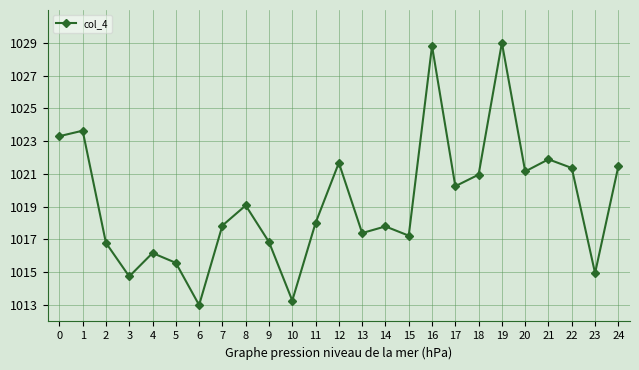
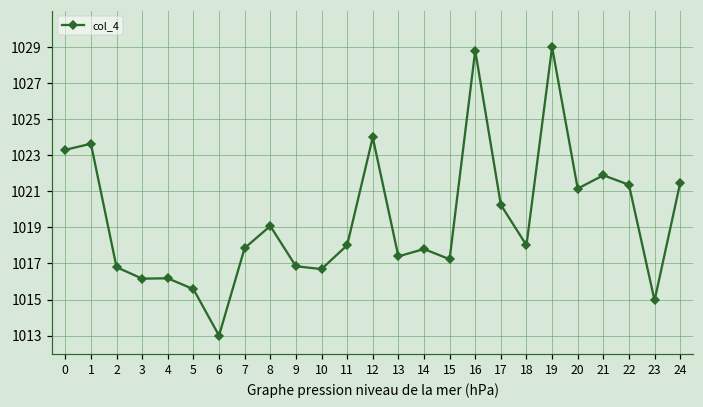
3: 1014.7 -> 1016.2
10: 1013.3 -> 1016.7
12: 1021.7 -> 1024.0
18: 1021.0 -> 1018.0
